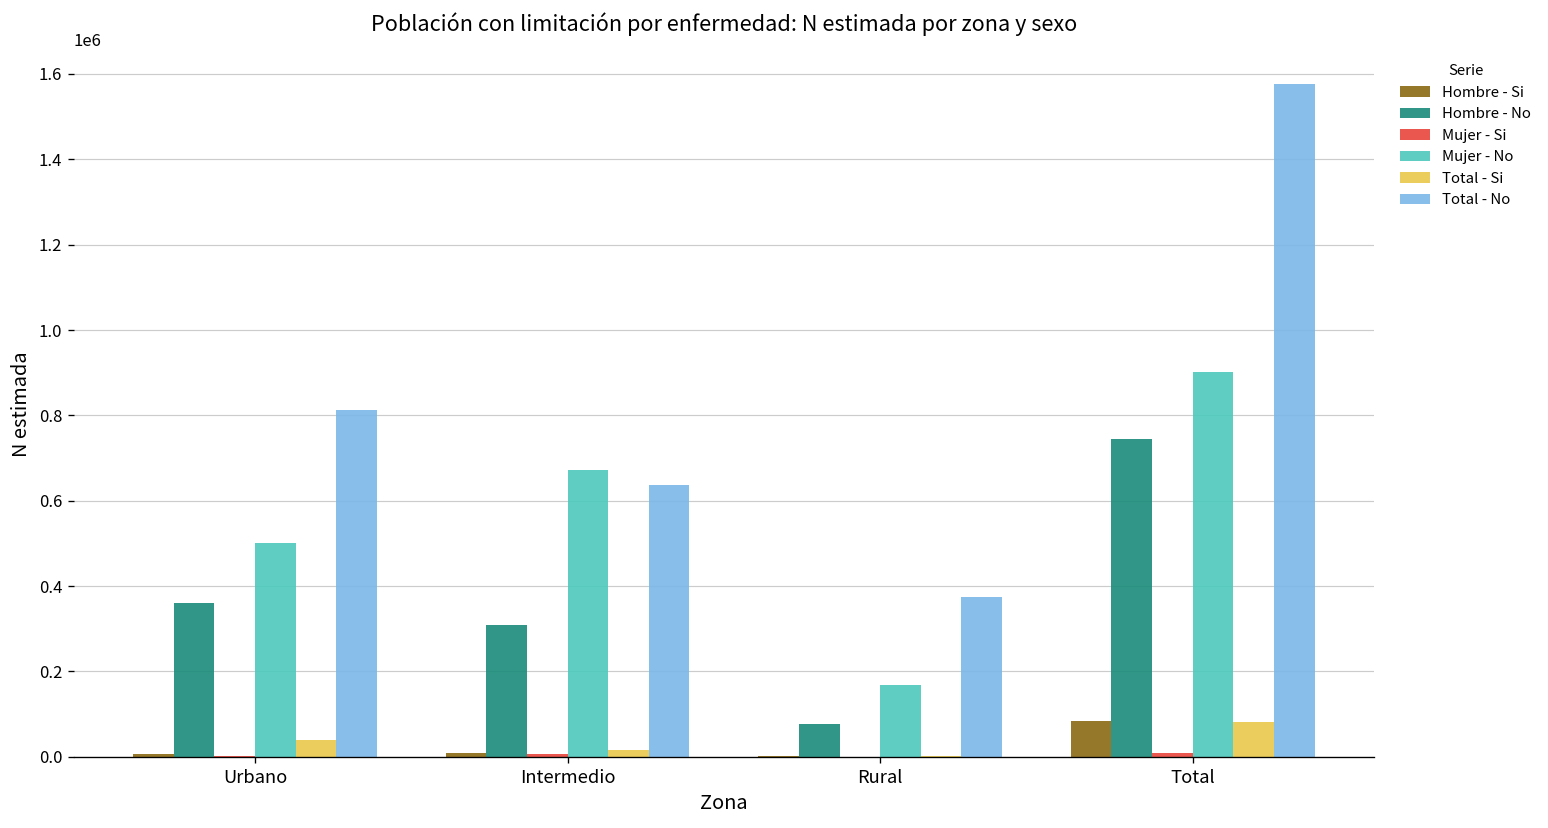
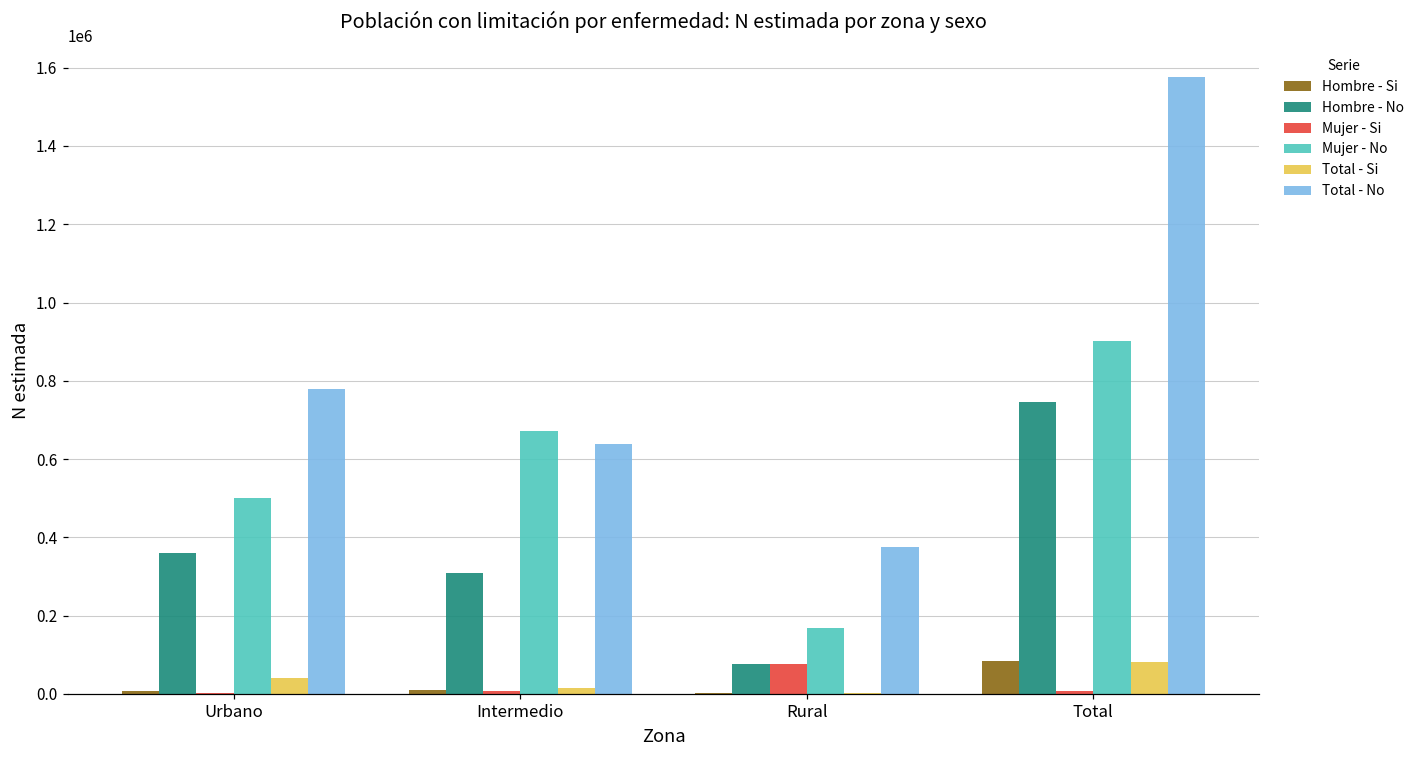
Total - No, Urbano: 810000 -> 780000
Mujer - Si, Rural: 0 -> 80000
